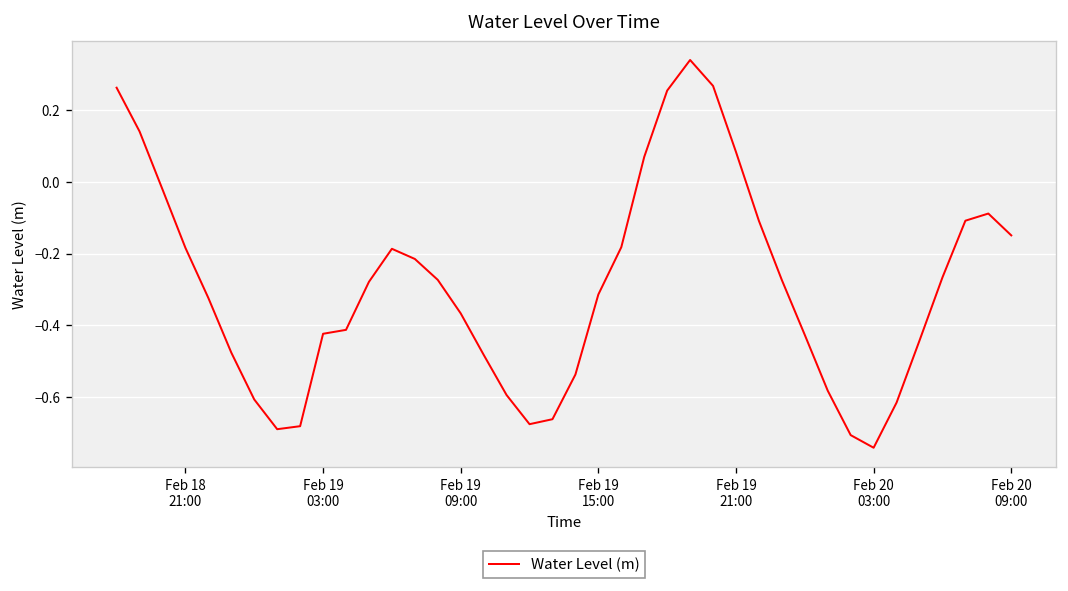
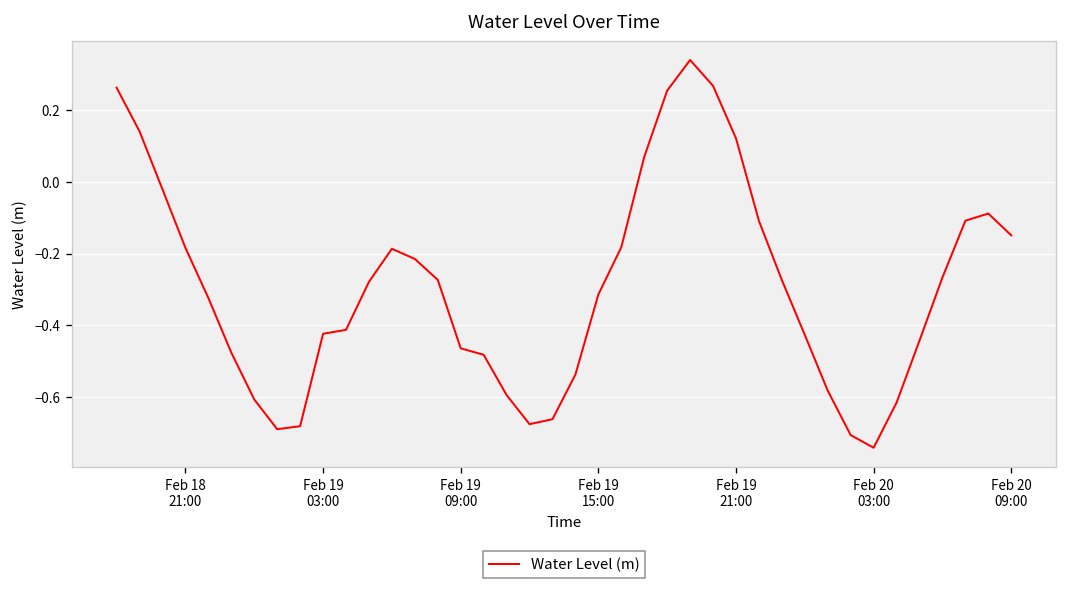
Feb 19 09:00: -0.37 -> -0.46
Feb 19 21:00: 0.08 -> 0.12
